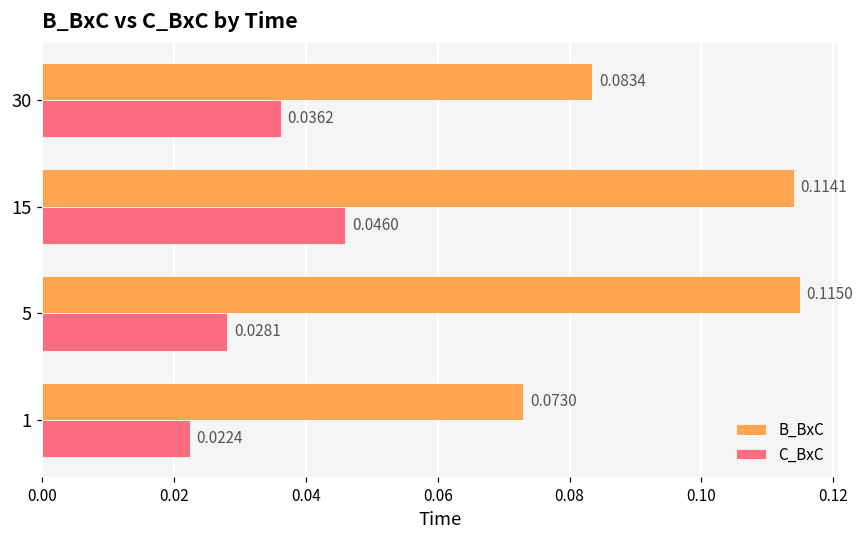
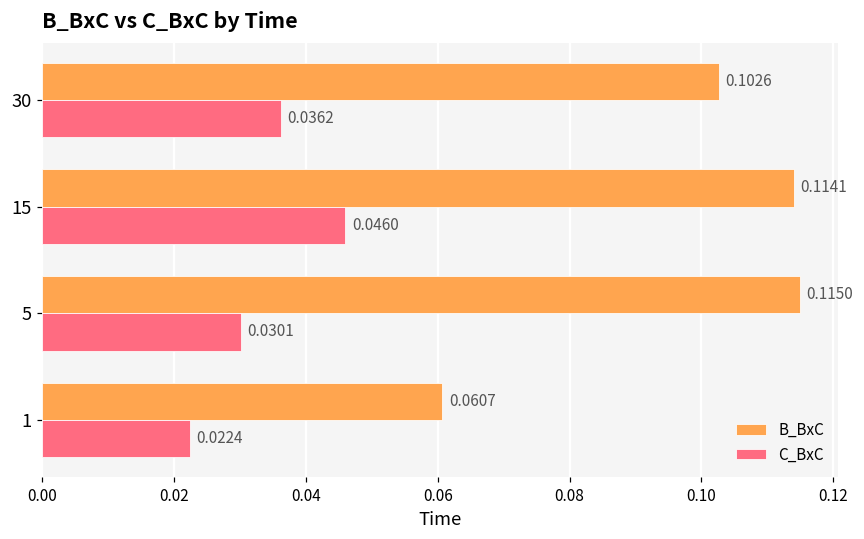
B_BxC, 30: 0.0834 -> 0.1026
C_BxC, 5: 0.0281 -> 0.0301
B_BxC, 1: 0.0730 -> 0.0607
